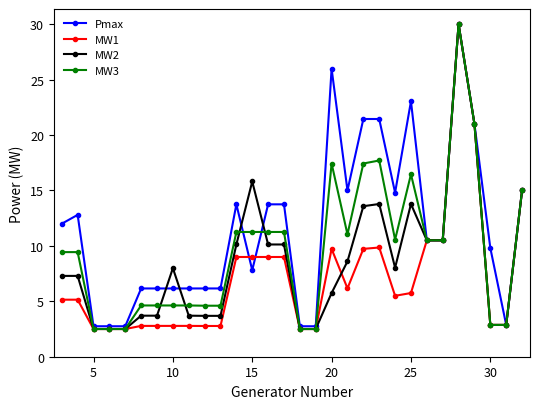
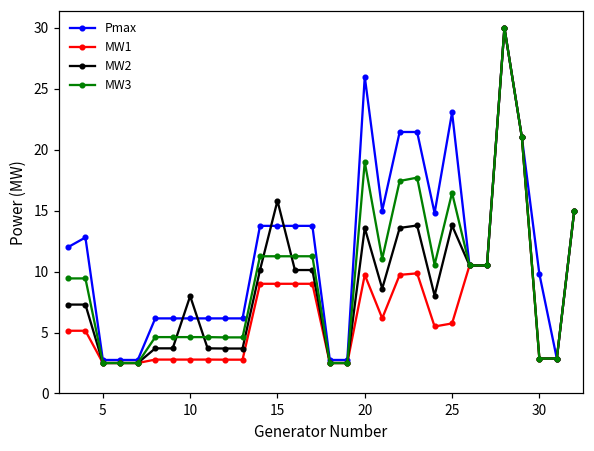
Pmax, 15: 7.8 -> 13.8
MW2, 20: 5.7 -> 13.6
MW3, 20: 17.4 -> 19.0
